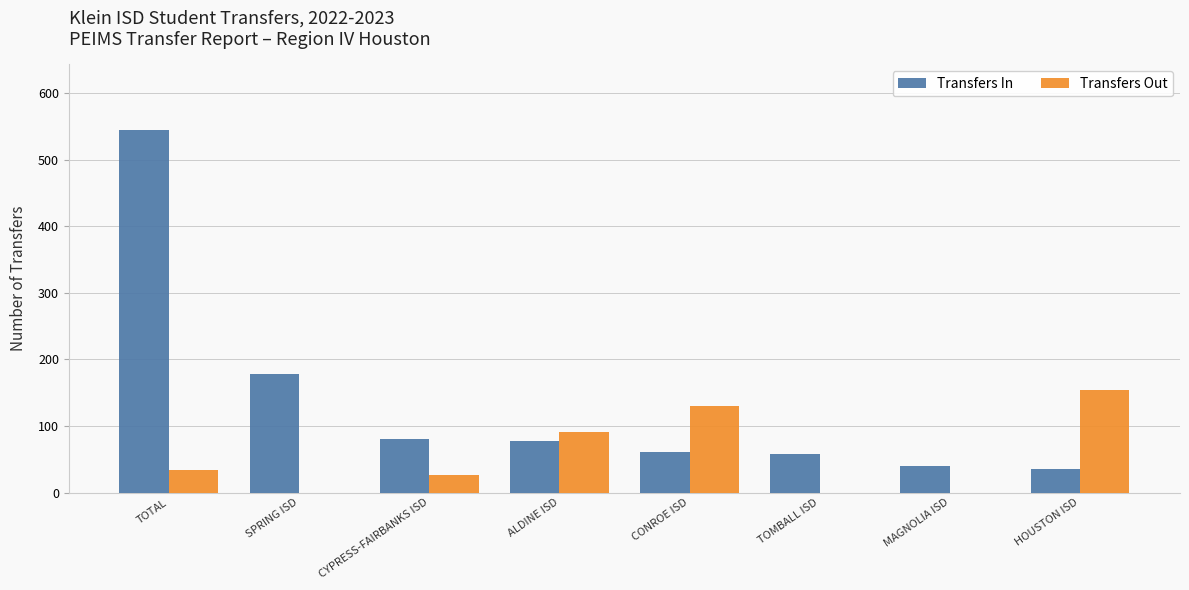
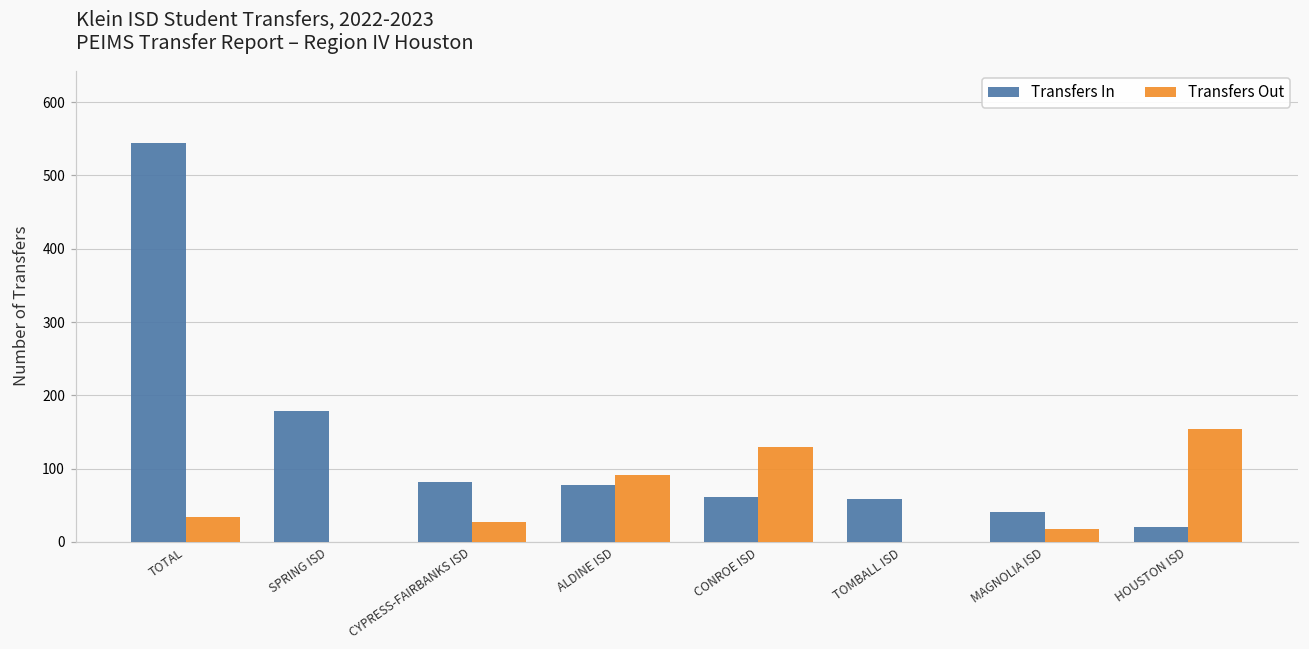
Transfers Out, MAGNOLIA ISD: 0 -> 20
Transfers In, HOUSTON ISD: 40 -> 20
